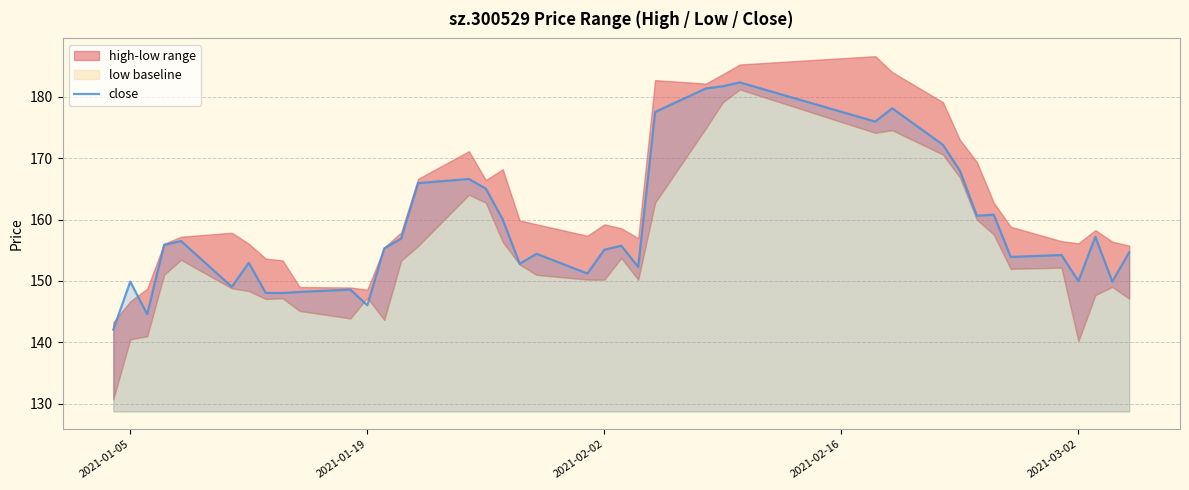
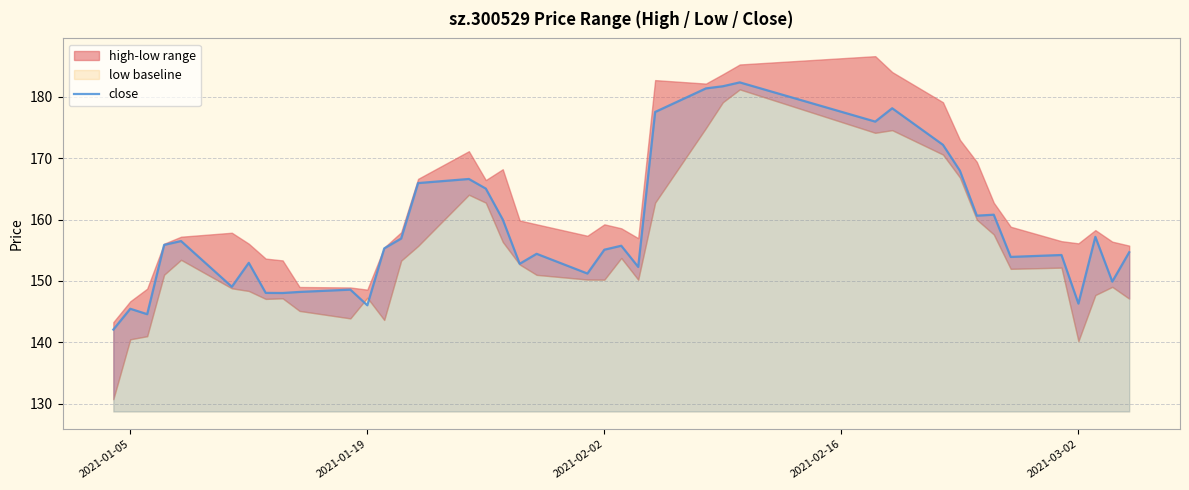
close, 2021-01-05: 150 -> 145
close, 2021-03-02: 150 -> 146
